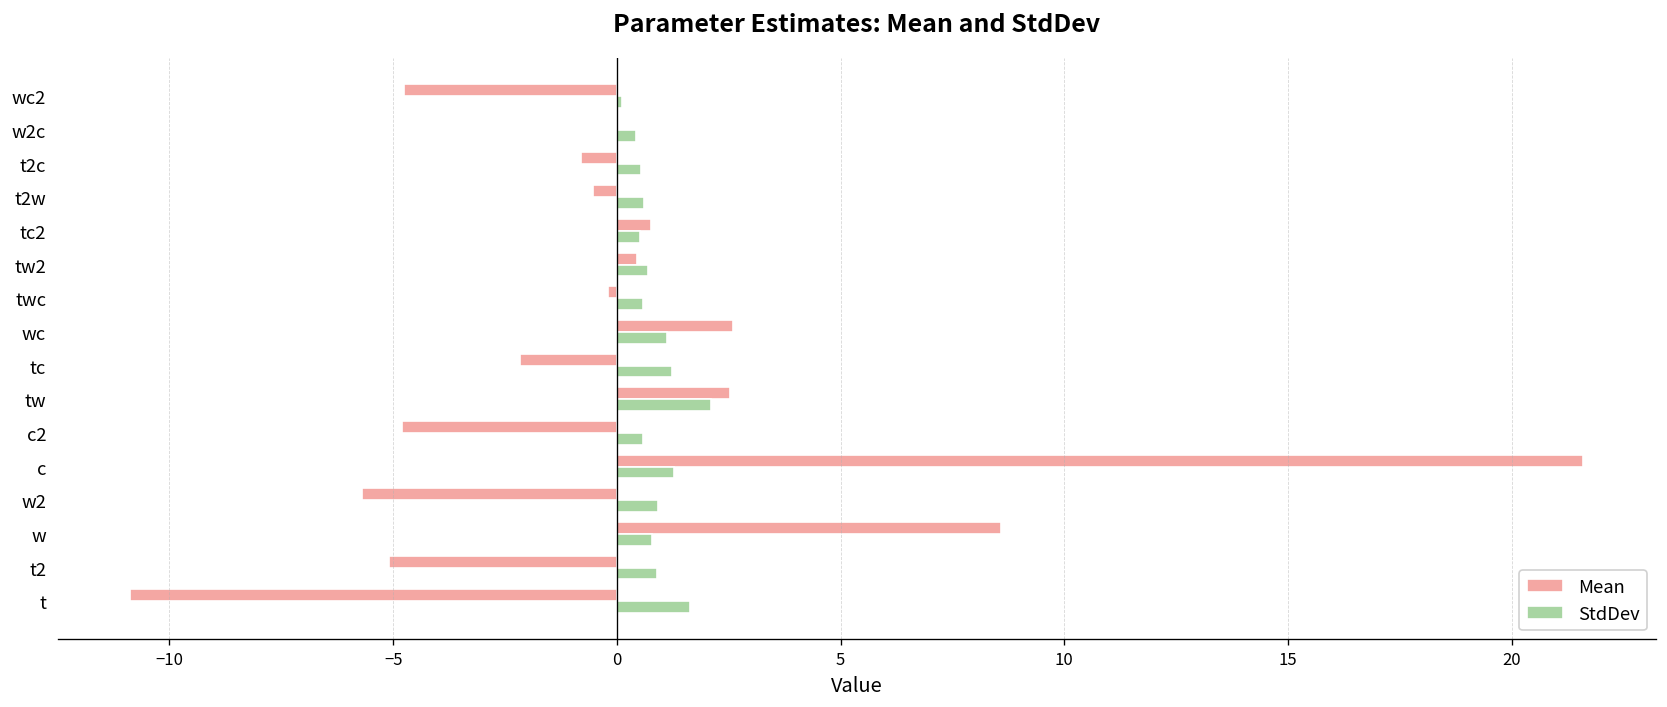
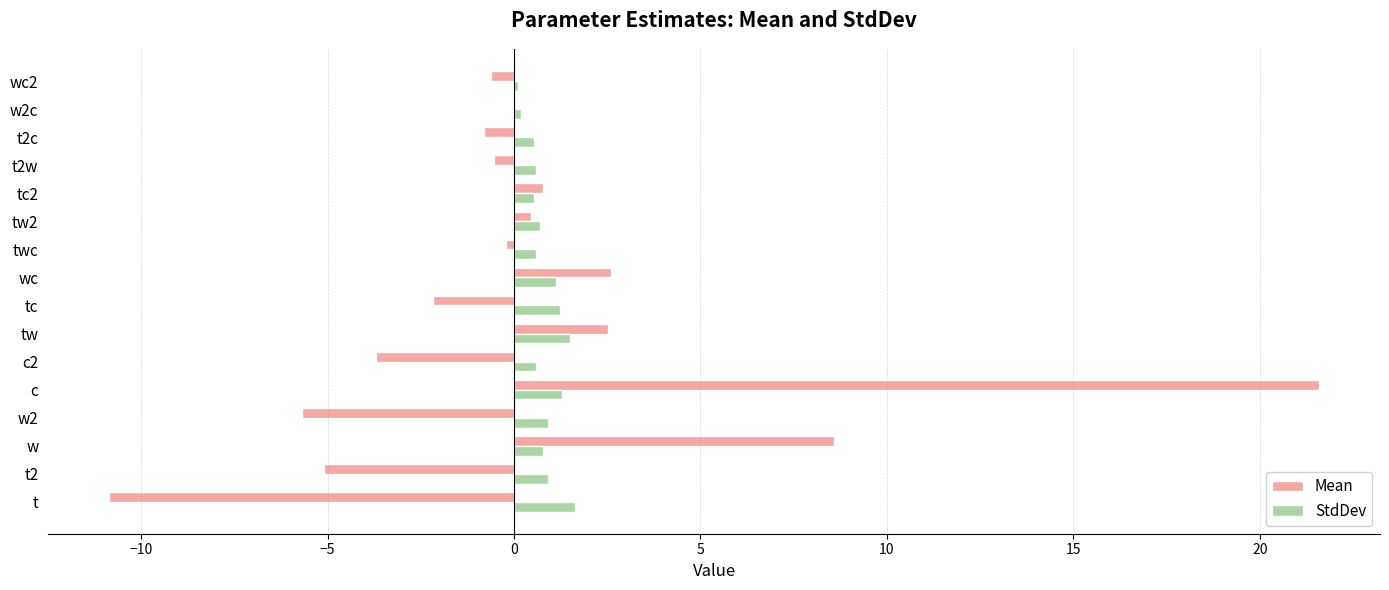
Mean, wc2: -4.8 -> -0.6
StdDev, w2c: 0.4 -> 0.2
StdDev, tw: 2.1 -> 1.5
Mean, c2: -4.8 -> -3.7
